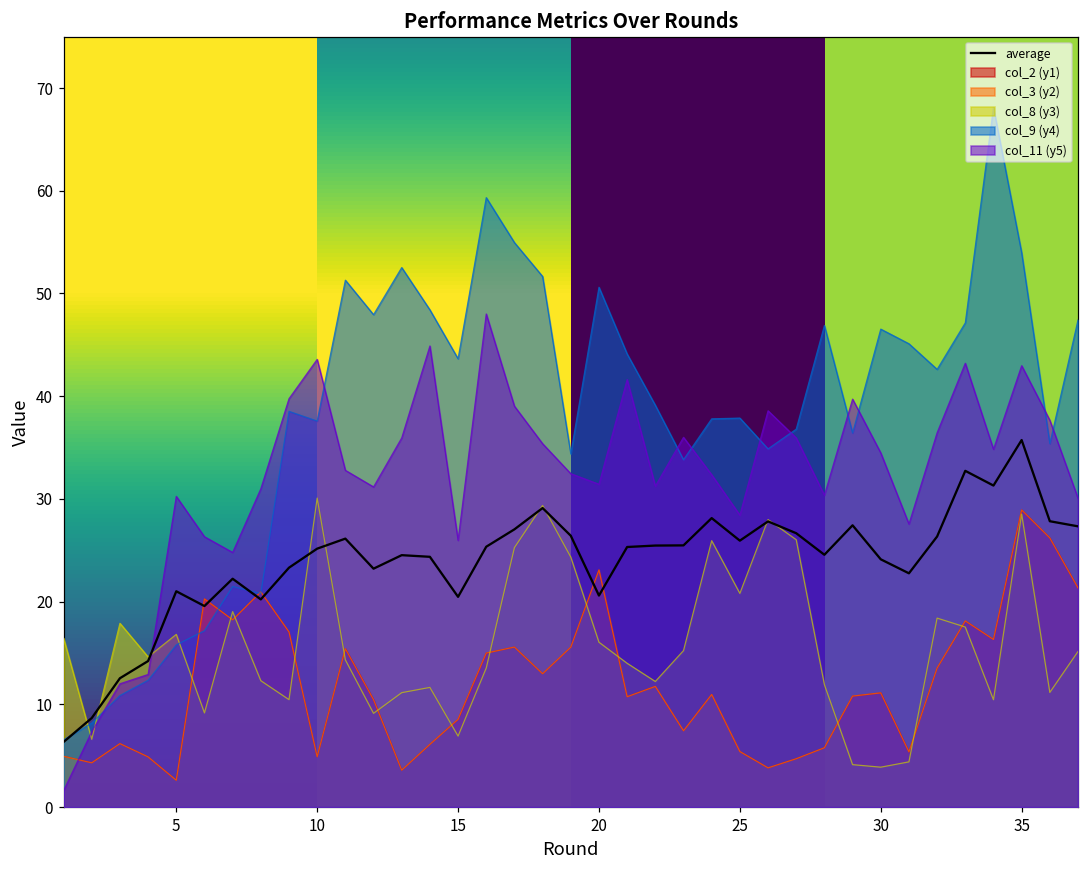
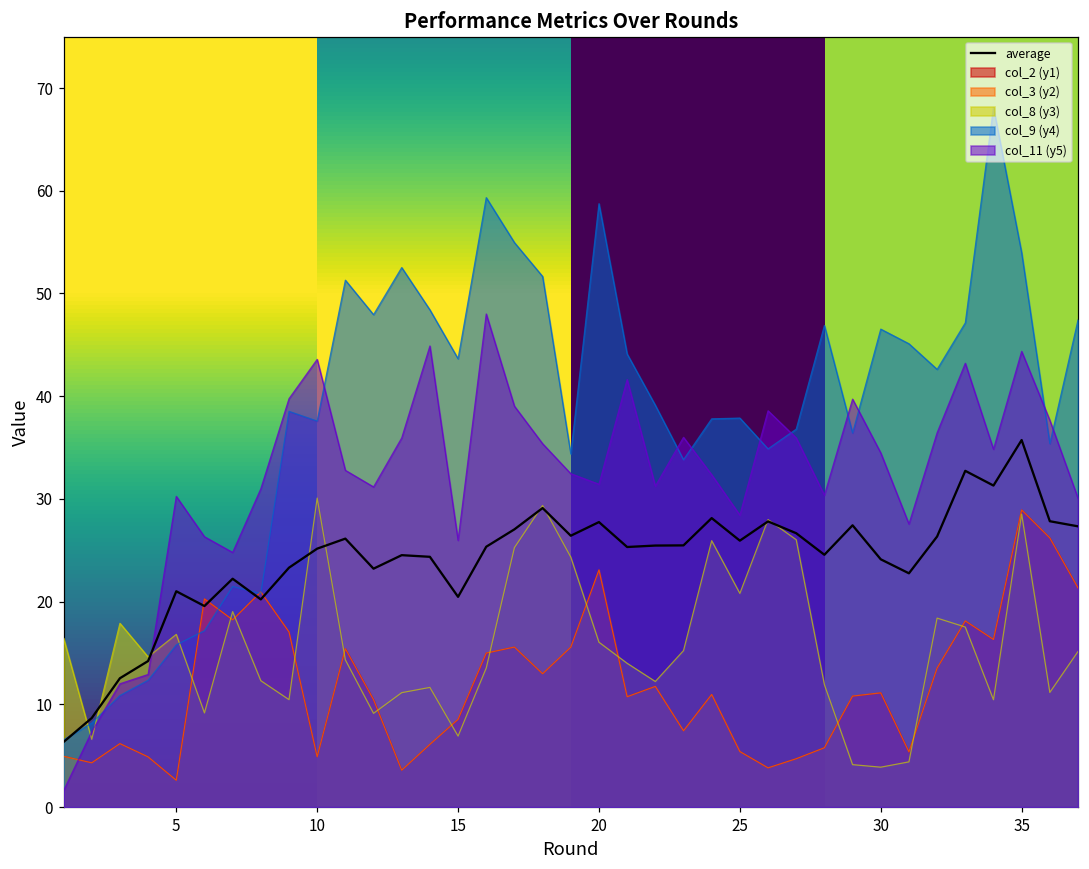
average, 20: 21 -> 28
col_9 (y4), 20: 51 -> 59
col_11 (y5), 35: 43 -> 44
